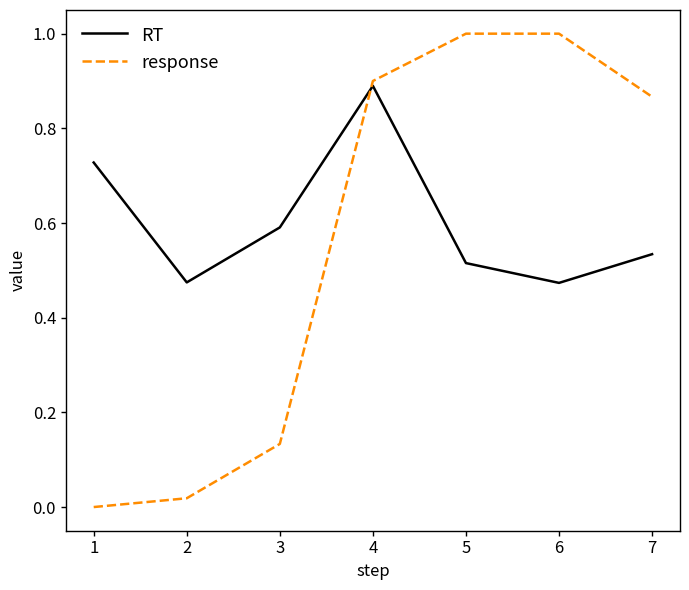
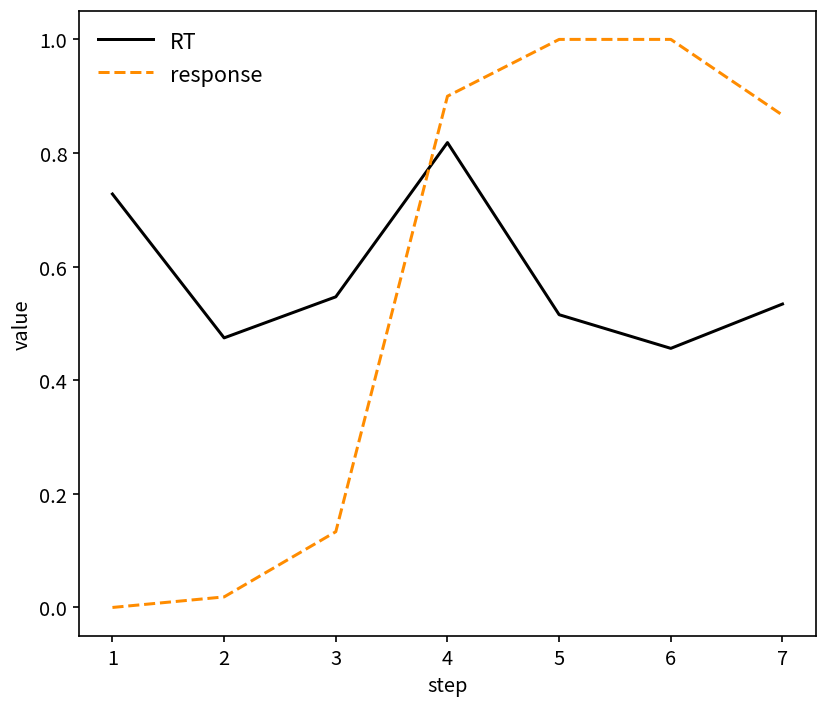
RT, 3: 0.59 -> 0.55
RT, 4: 0.89 -> 0.82
RT, 6: 0.47 -> 0.46
